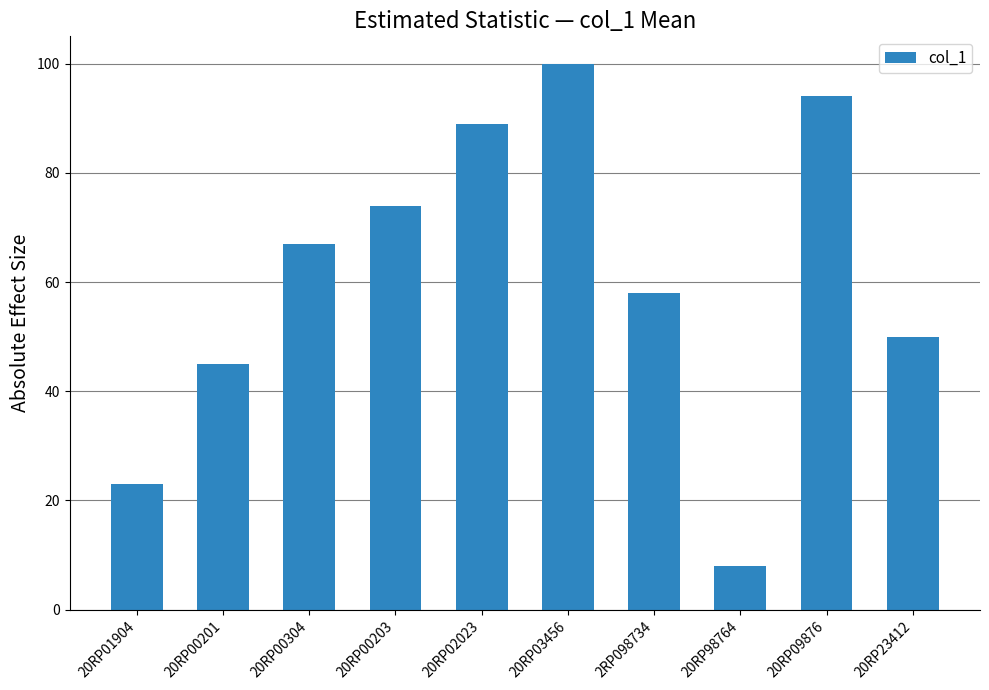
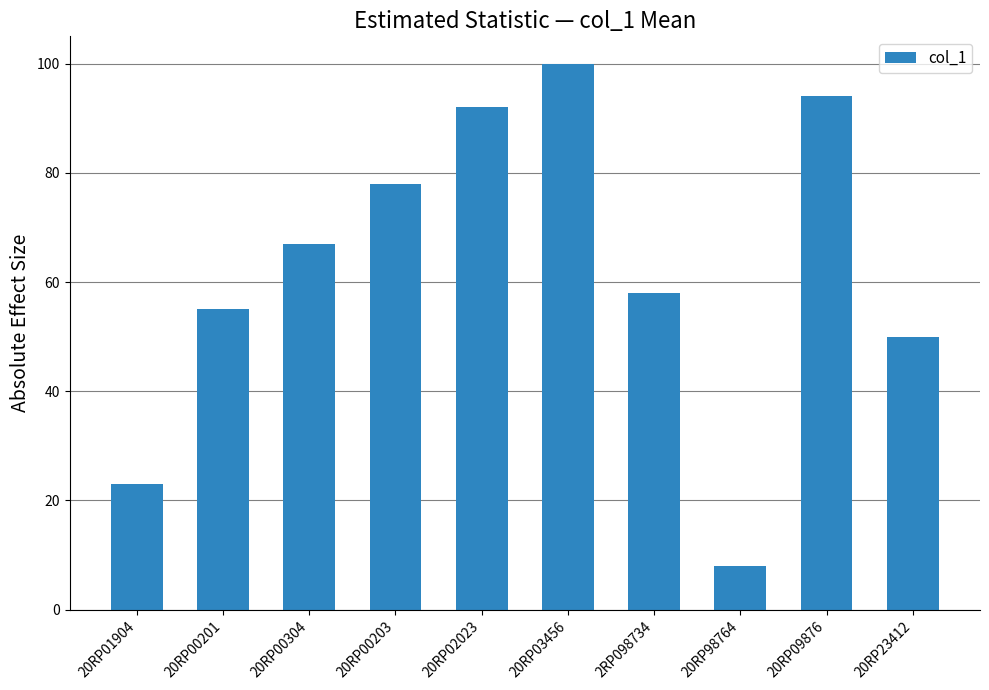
20RP00201: 45 -> 55
20RP00203: 74 -> 78
20RP02023: 89 -> 92
